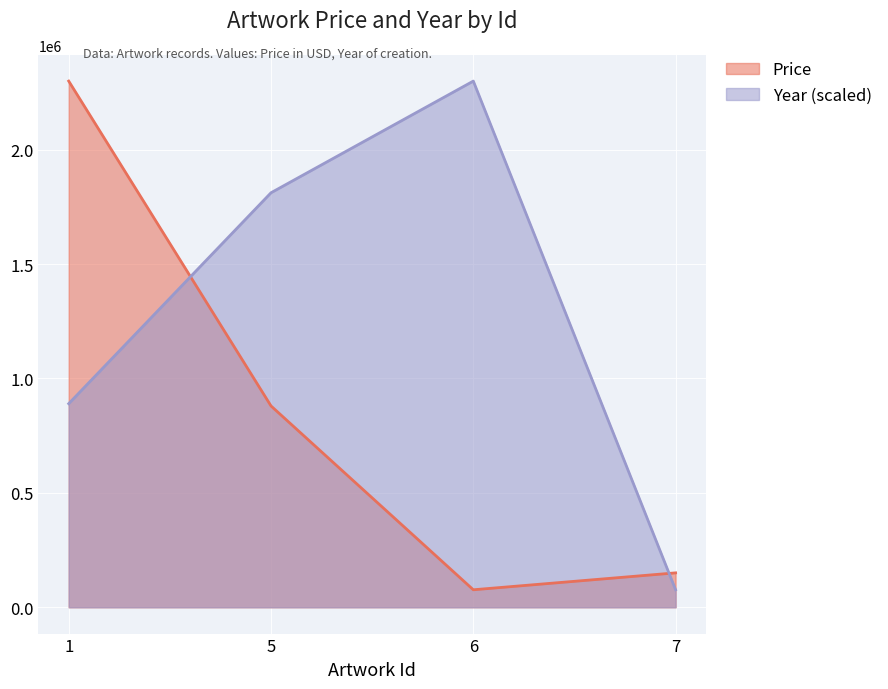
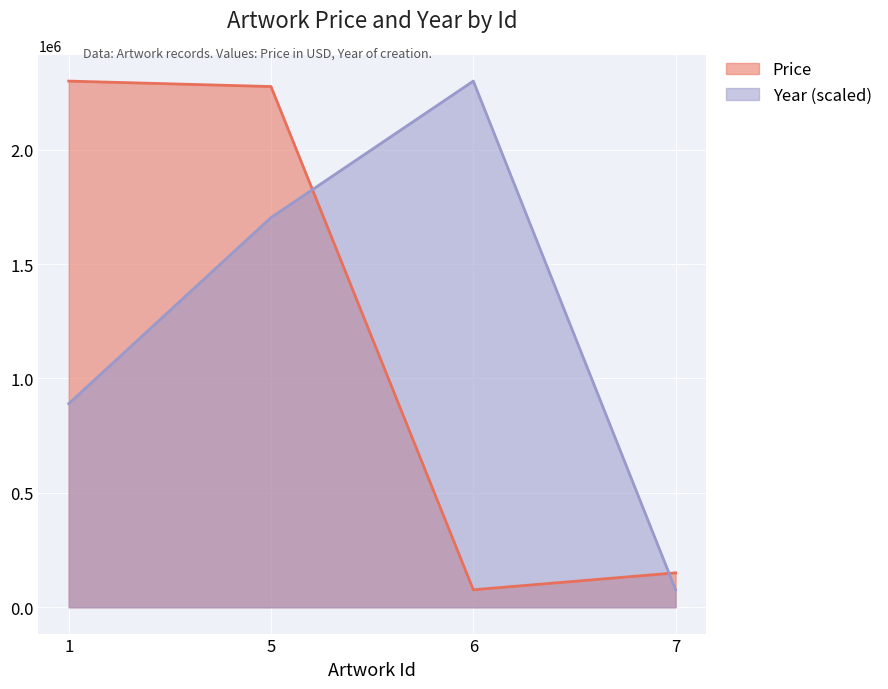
Price, 5: 880000 -> 2280000
Year (scaled), 5: 1810000 -> 1700000
